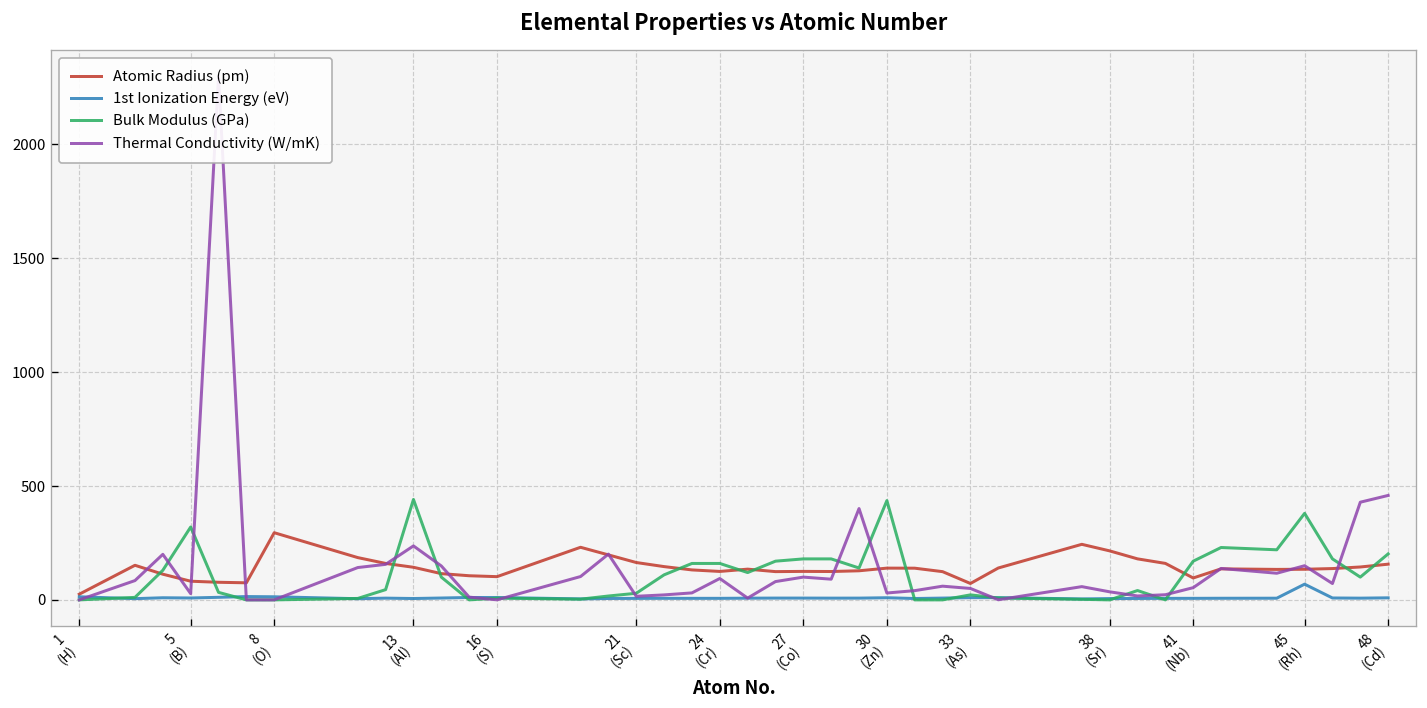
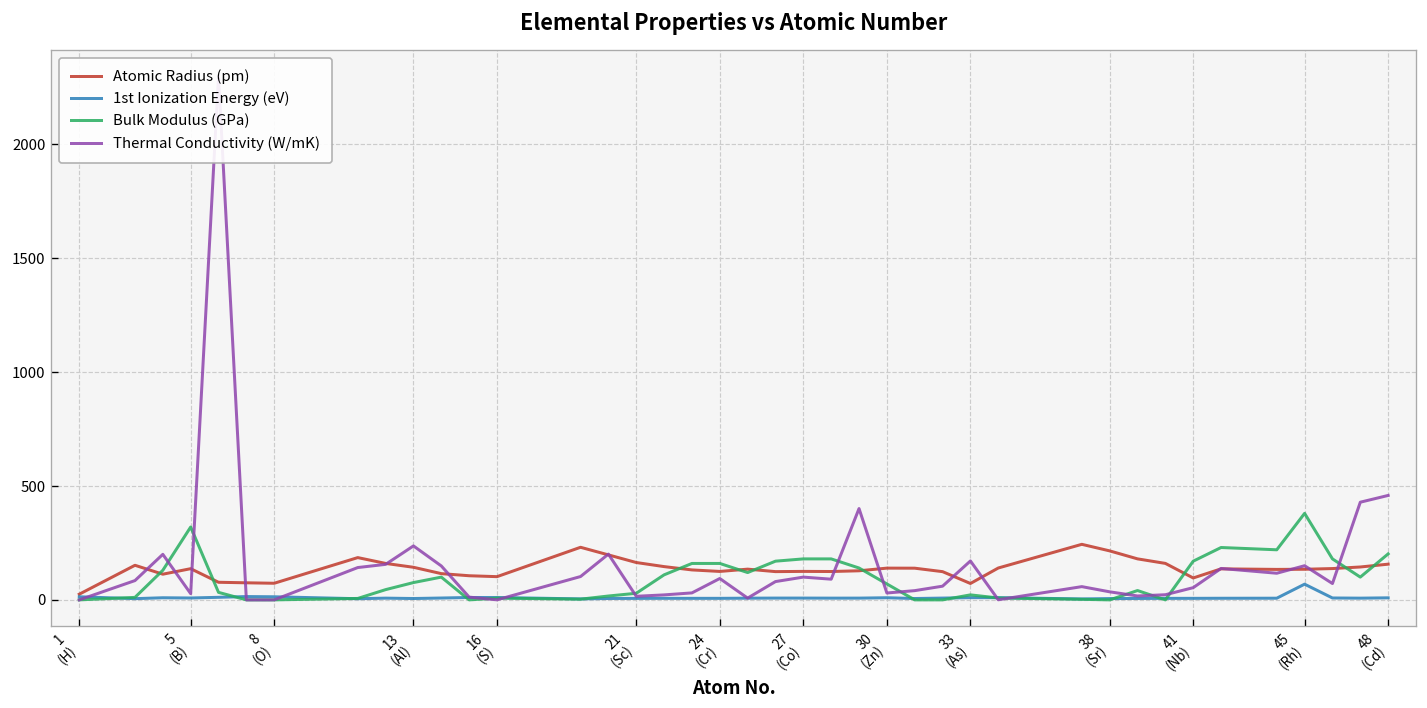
Atomic Radius (pm), 5 (B): 80 -> 140
Atomic Radius (pm), 8 (O): 300 -> 70
Bulk Modulus (GPa), 13 (Al): 440 -> 80
Bulk Modulus (GPa), 30 (Zn): 440 -> 70
Thermal Conductivity (W/mK), 33 (As): 50 -> 170
